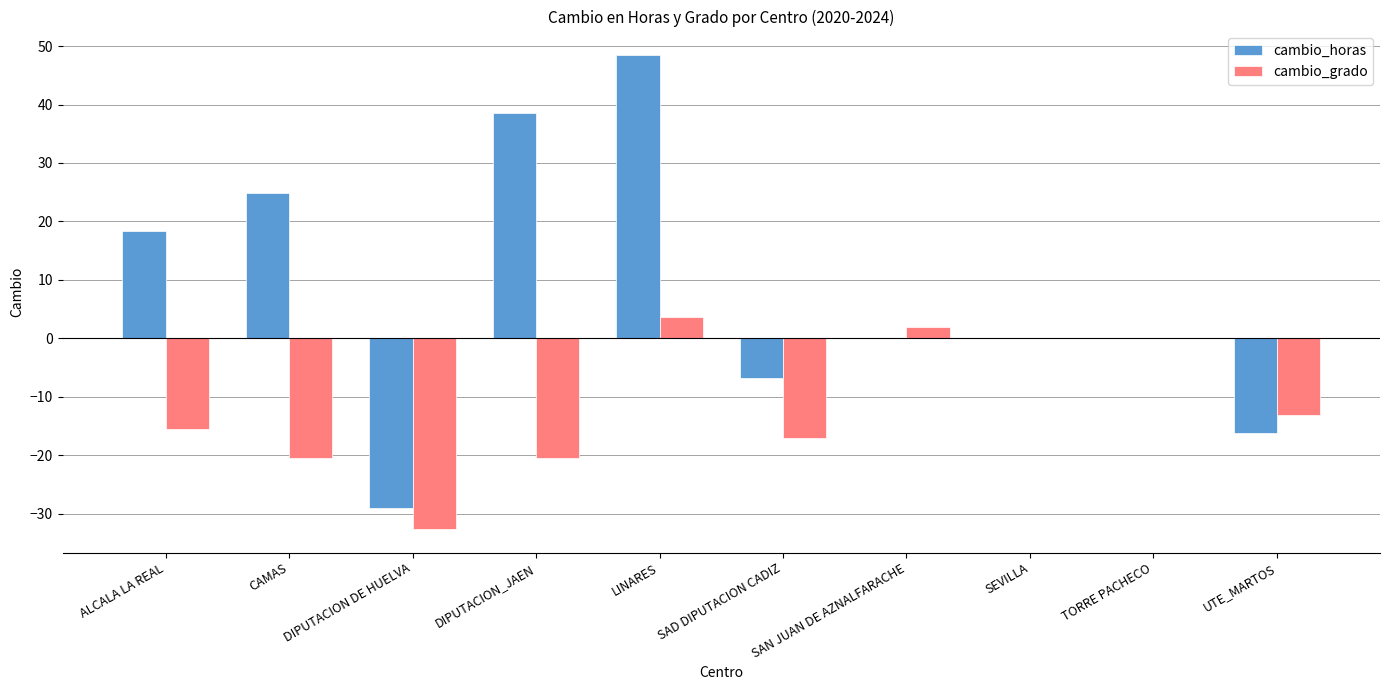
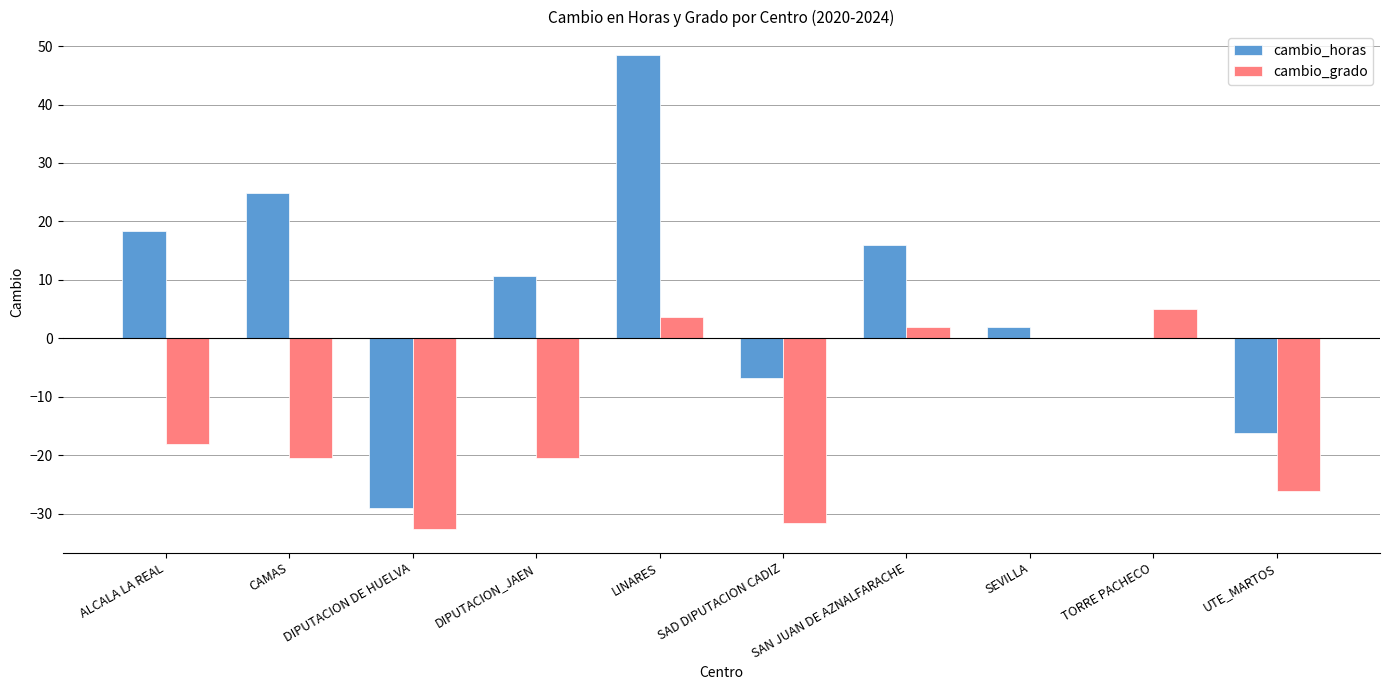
cambio_grado, ALCALA LA REAL: -16 -> -18
cambio_horas, DIPUTACION_JAEN: 39 -> 11
cambio_grado, SAD DIPUTACION CADIZ: -17 -> -32
cambio_horas, SAN JUAN DE AZNALFARACHE: 0 -> 16
cambio_horas, SEVILLA: 0 -> 2
cambio_grado, TORRE PACHECO: 0 -> 5
cambio_grado, UTE_MARTOS: -13 -> -26
